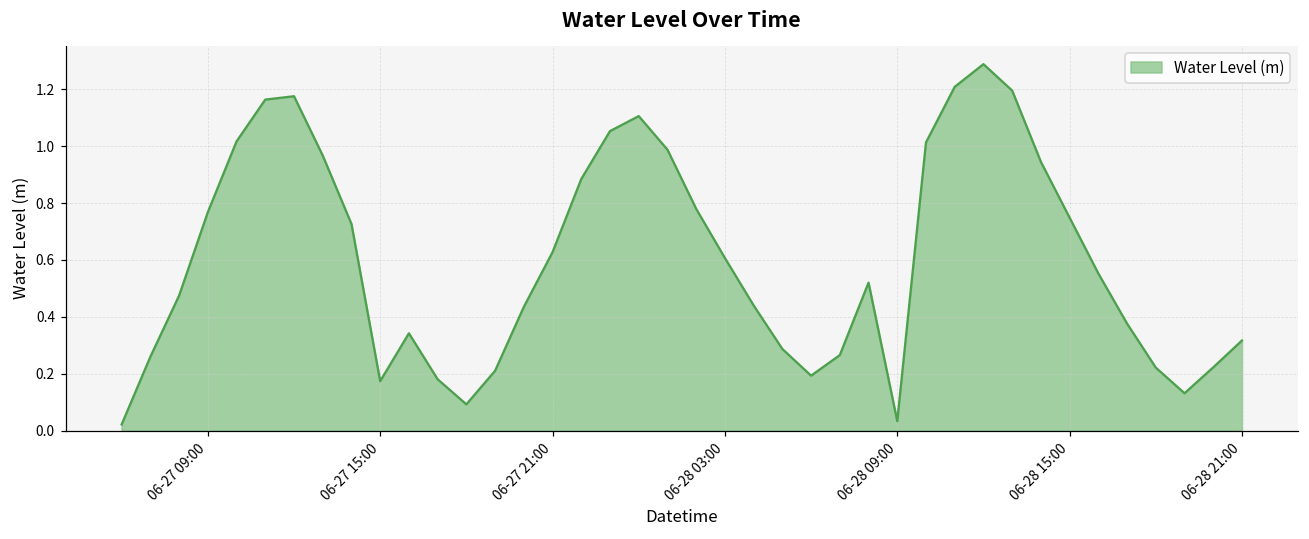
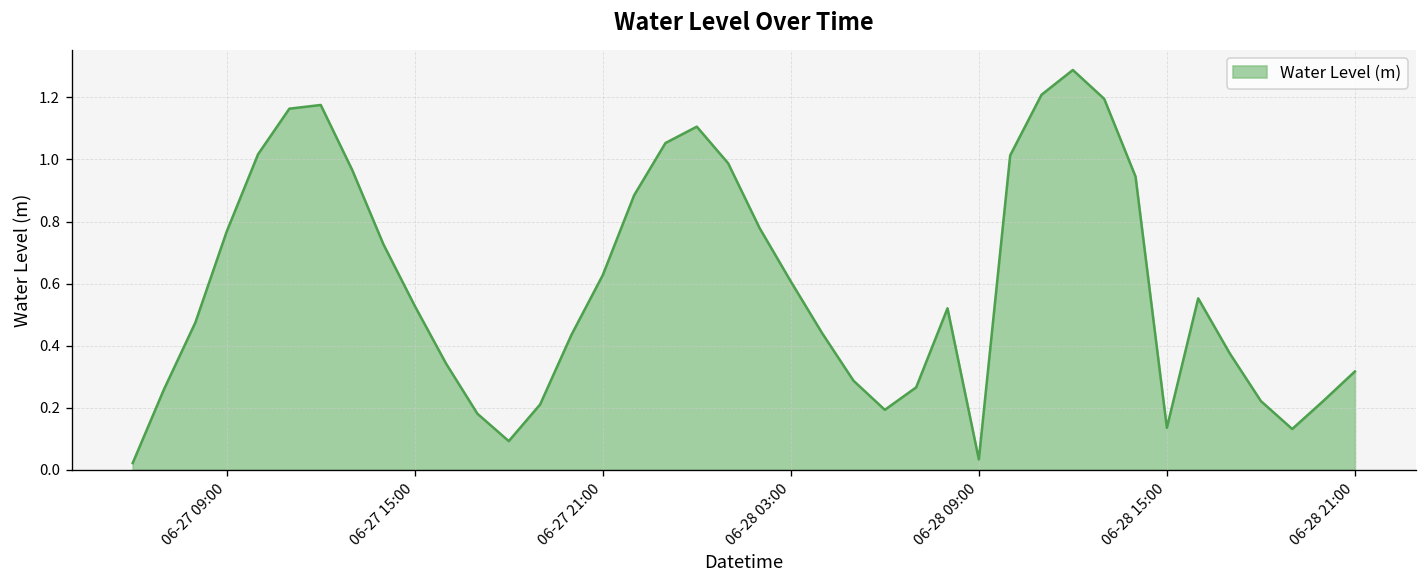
06-27 15:00: 0.17 -> 0.53
06-28 15:00: 0.75 -> 0.14
